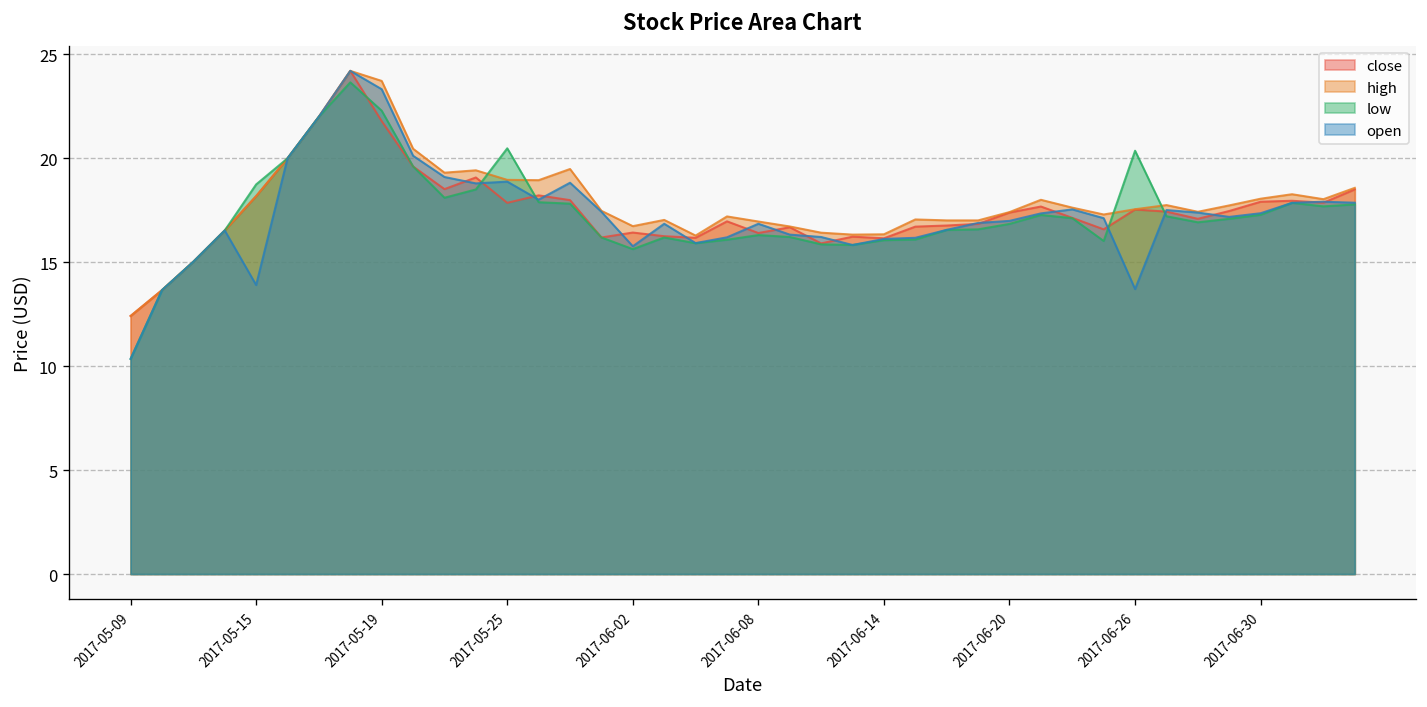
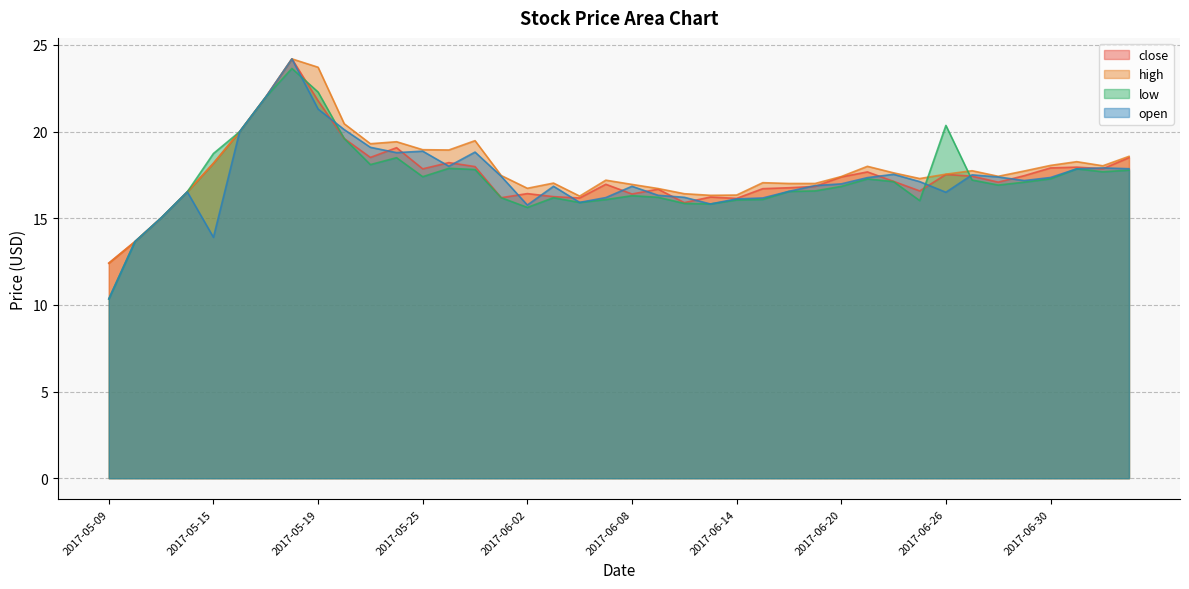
open, 2017-05-19: 23.3 -> 21.3
low, 2017-05-25: 20.5 -> 17.4
open, 2017-06-26: 13.7 -> 16.5
